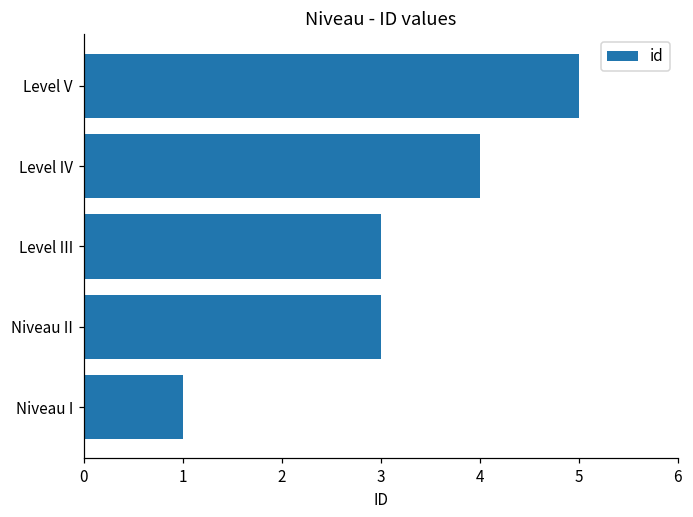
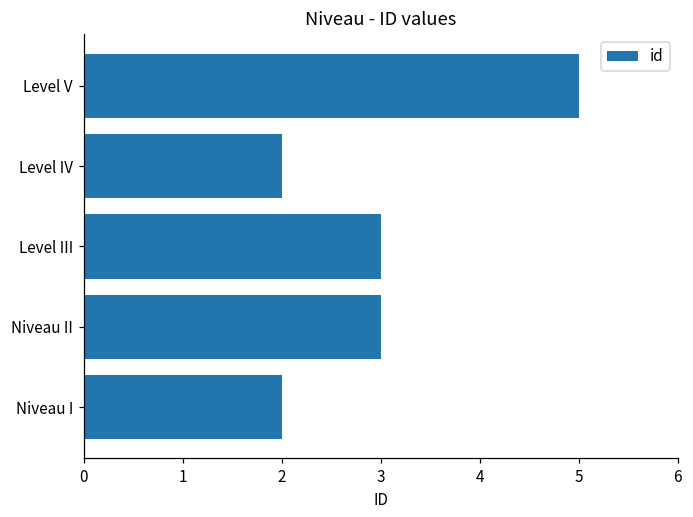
Level IV: 4 -> 2
Niveau I: 1 -> 2
